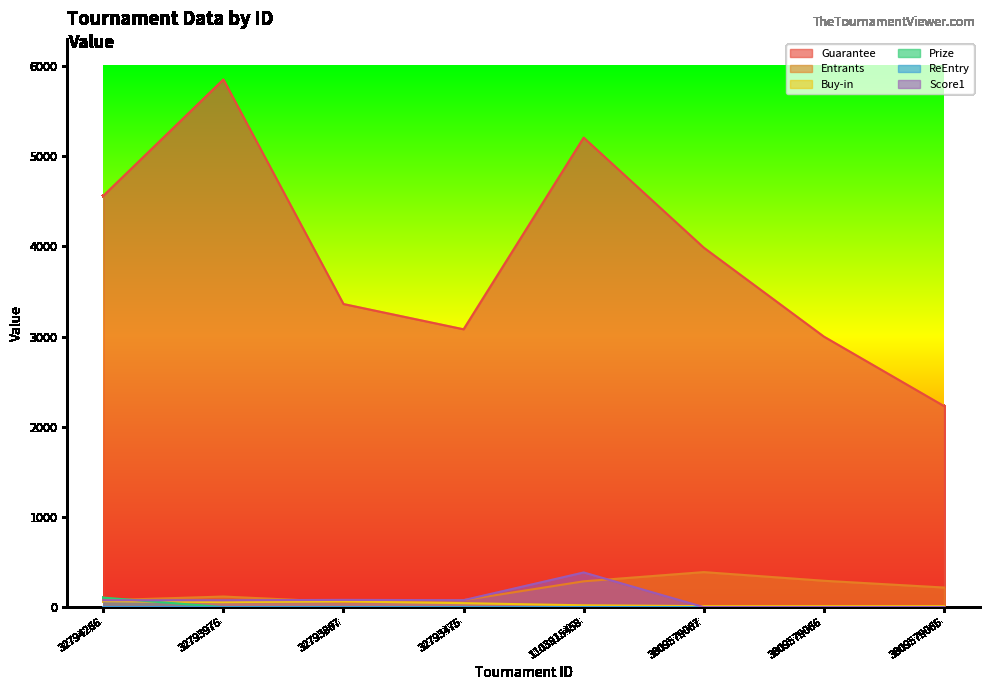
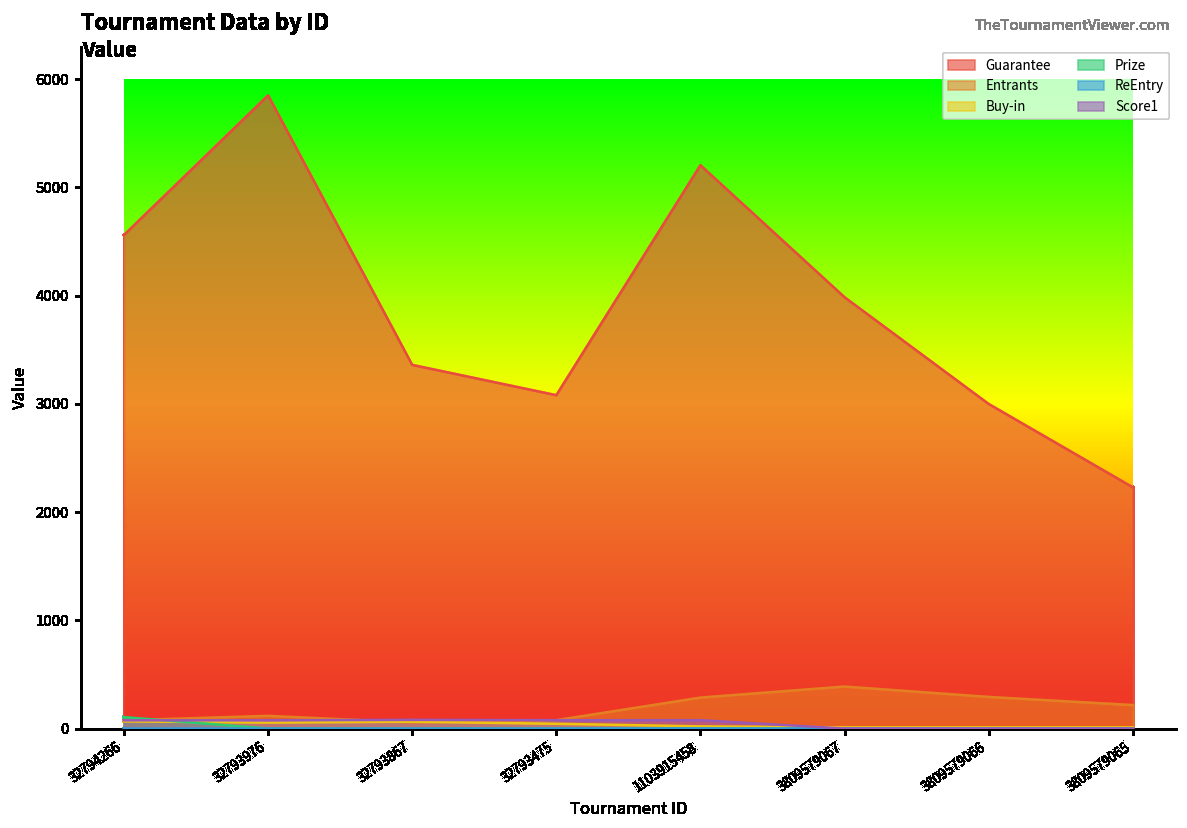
Score1, 1103915458: 400 -> 100
